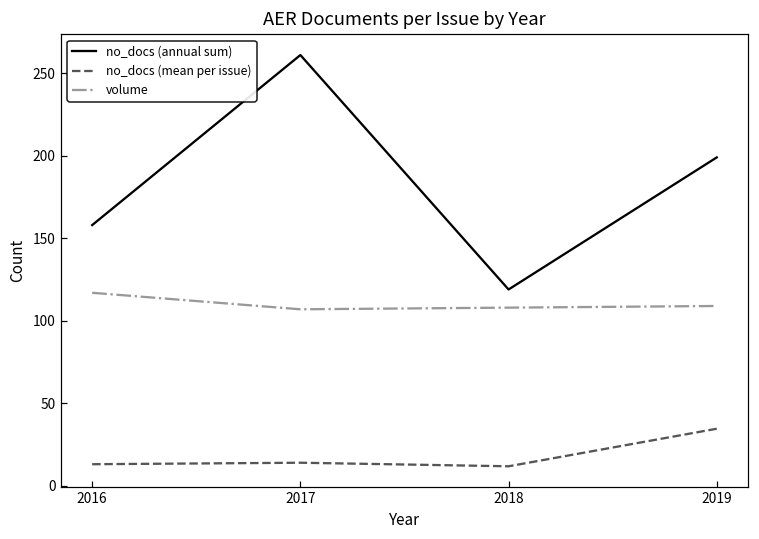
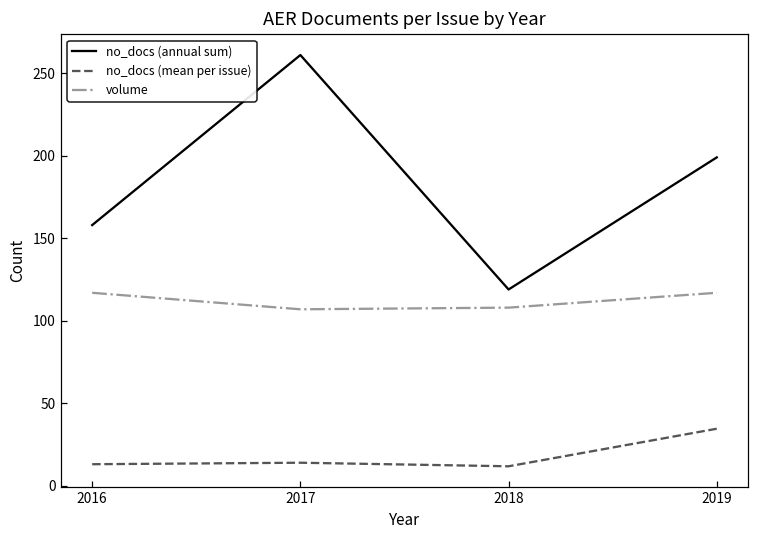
volume, 2019: 109 -> 117
